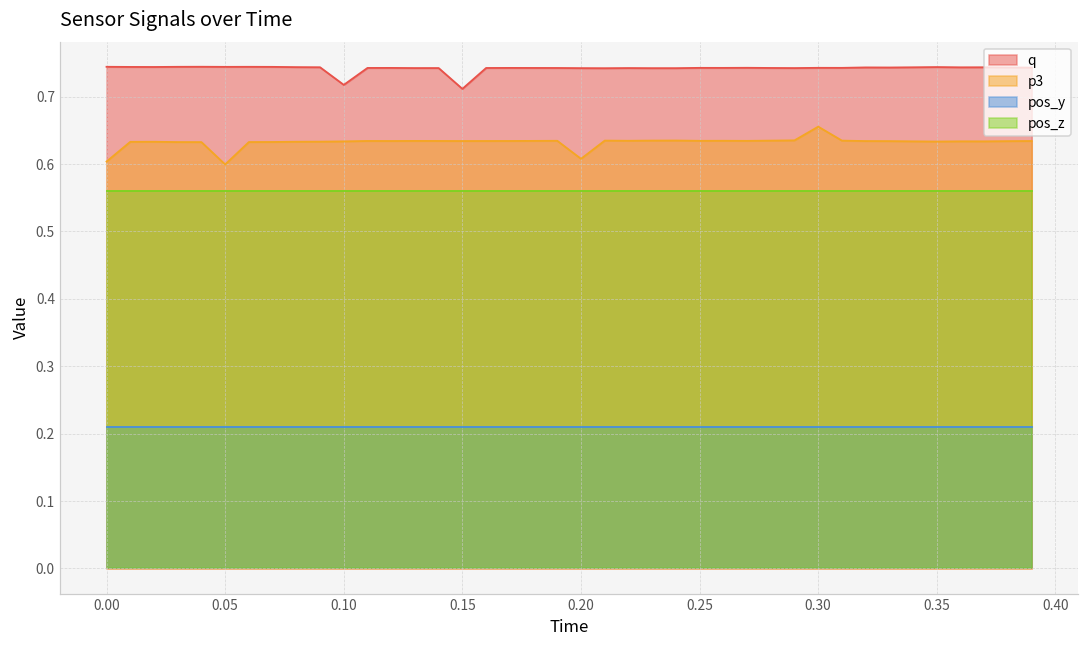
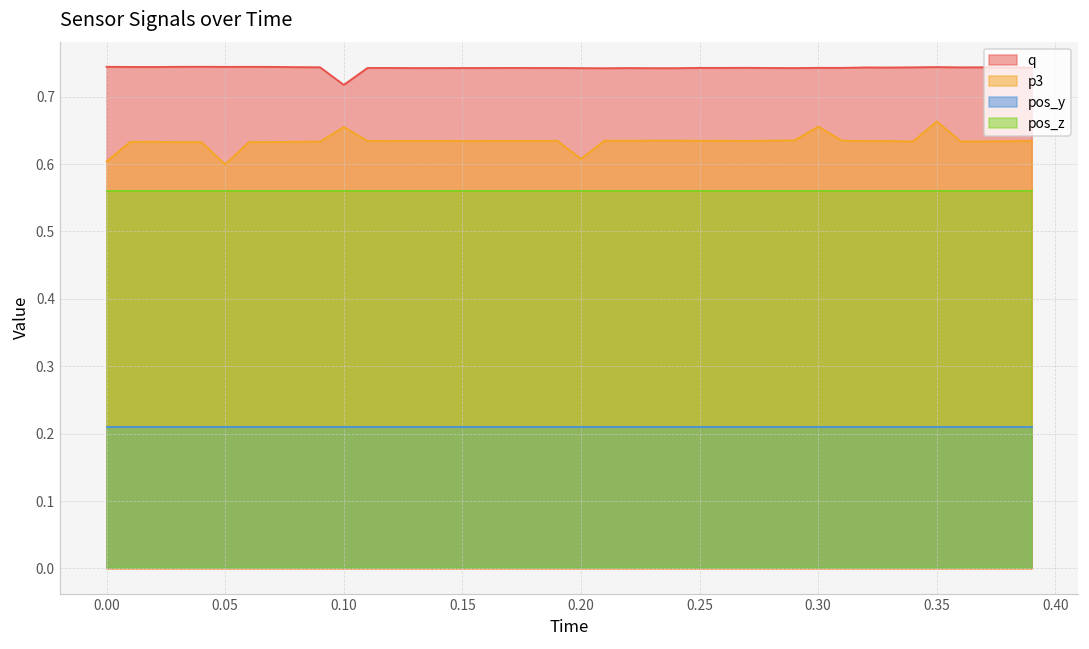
p3, 0.10: 0.63 -> 0.66
q, 0.15: 0.71 -> 0.74
p3, 0.35: 0.63 -> 0.66
